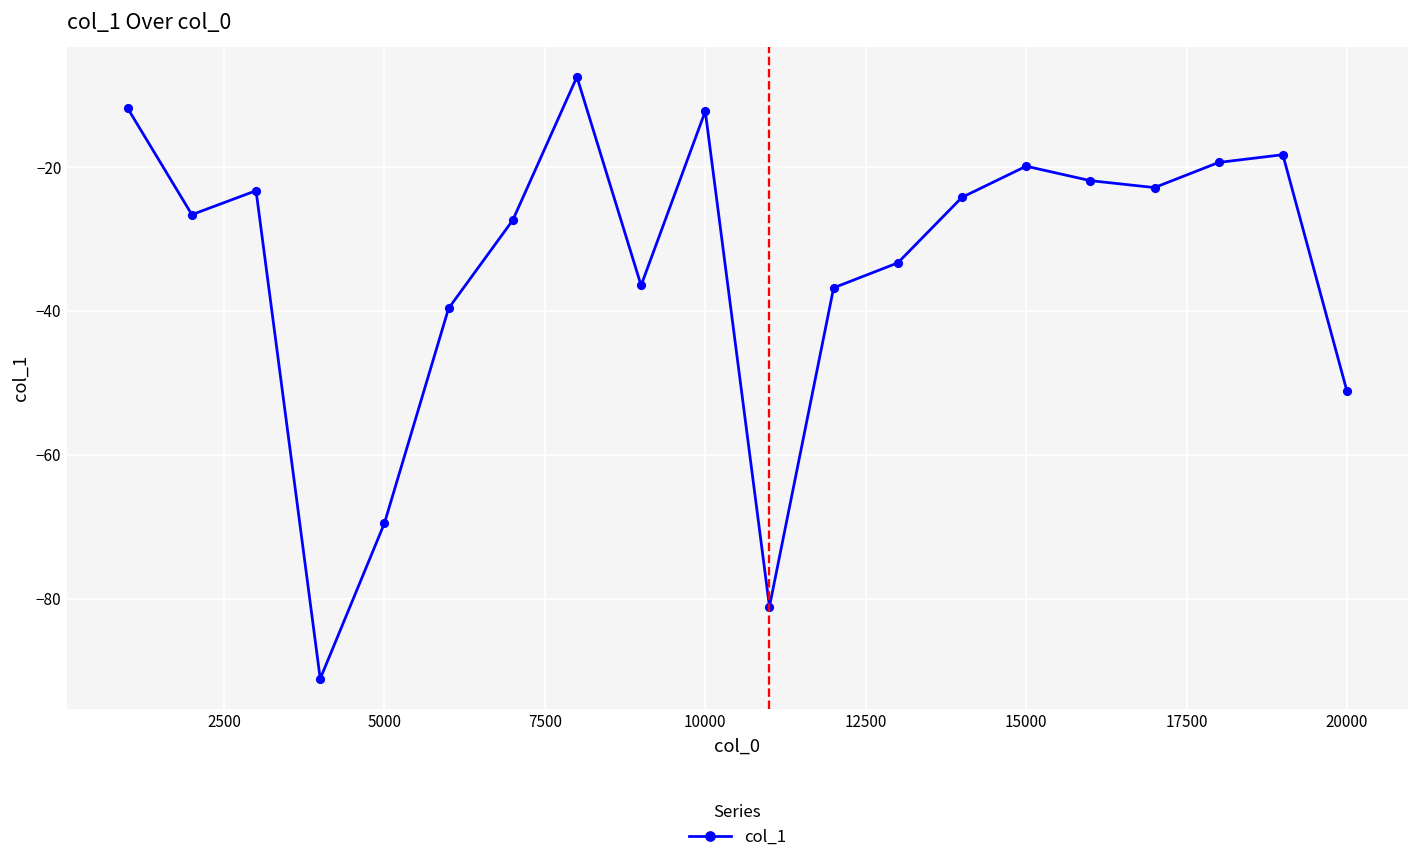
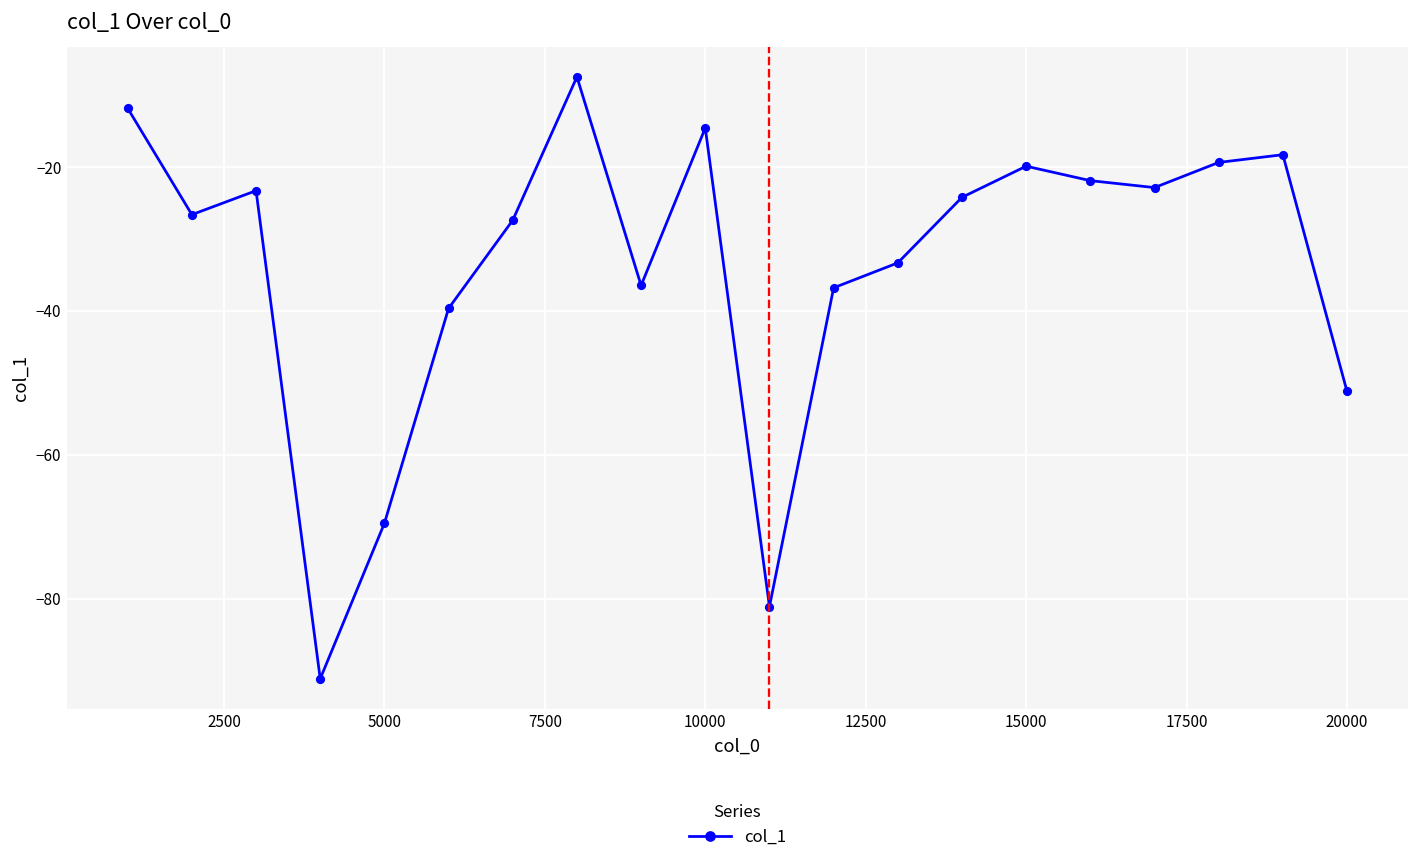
10000: -12 -> -15
